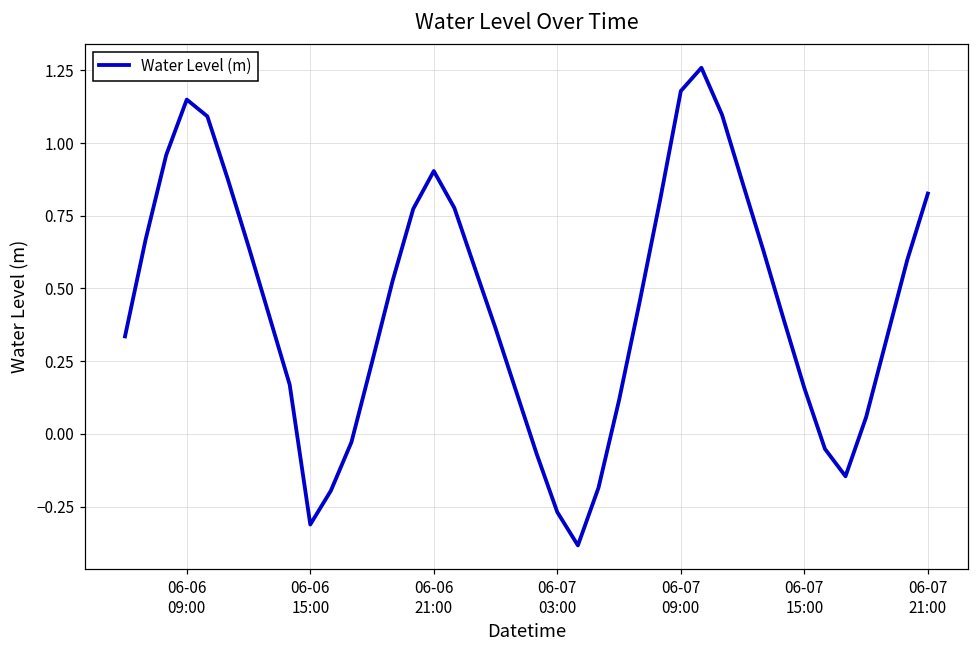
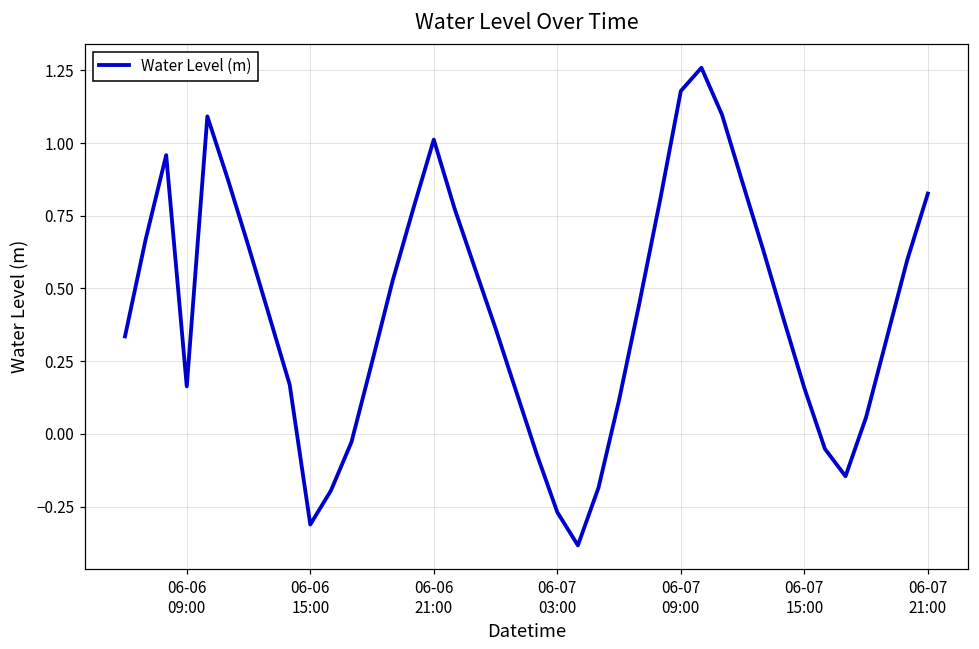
06-06 09:00: 1.15 -> 0.16
06-06 21:00: 0.90 -> 1.01
